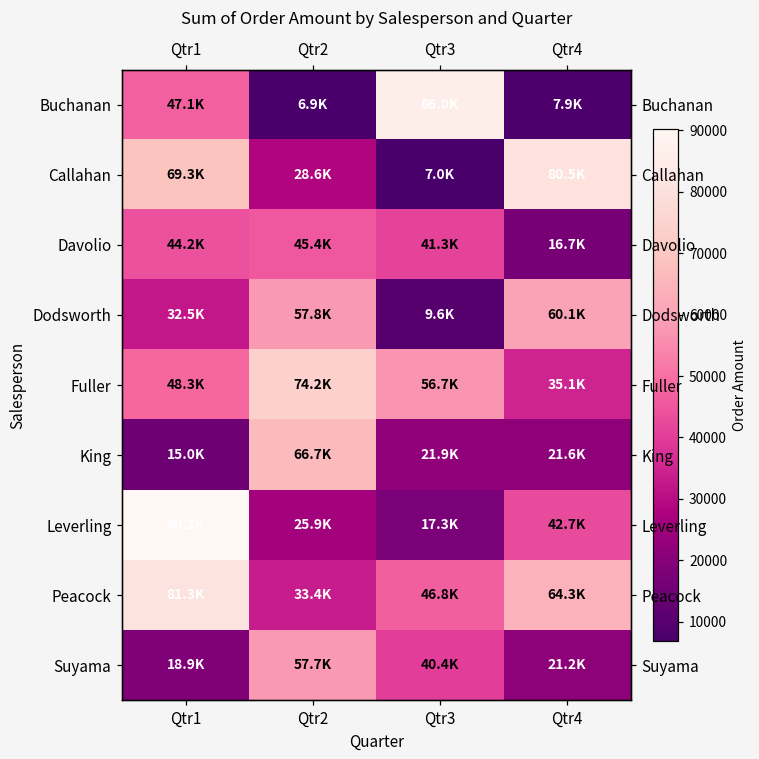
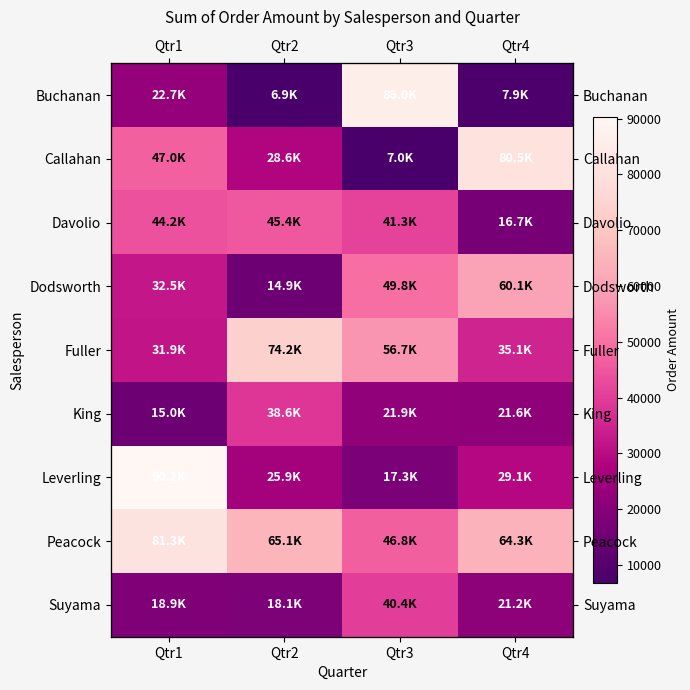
Buchanan, Qtr1: 47.1K -> 22.7K
Callahan, Qtr1: 69.3K -> 47.0K
Dodsworth, Qtr2: 57.8K -> 14.9K
Dodsworth, Qtr3: 9.6K -> 49.8K
Fuller, Qtr1: 48.3K -> 31.9K
King, Qtr2: 66.7K -> 38.6K
Leverling, Qtr4: 42.7K -> 29.1K
Peacock, Qtr2: 33.4K -> 65.1K
Suyama, Qtr2: 57.7K -> 18.1K
